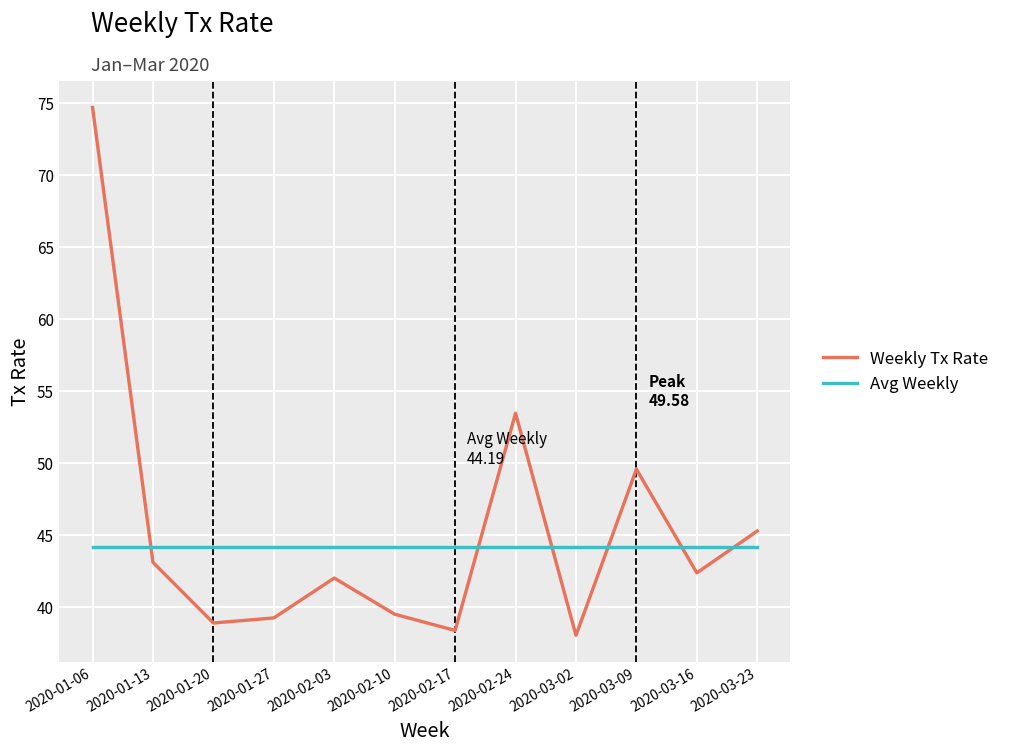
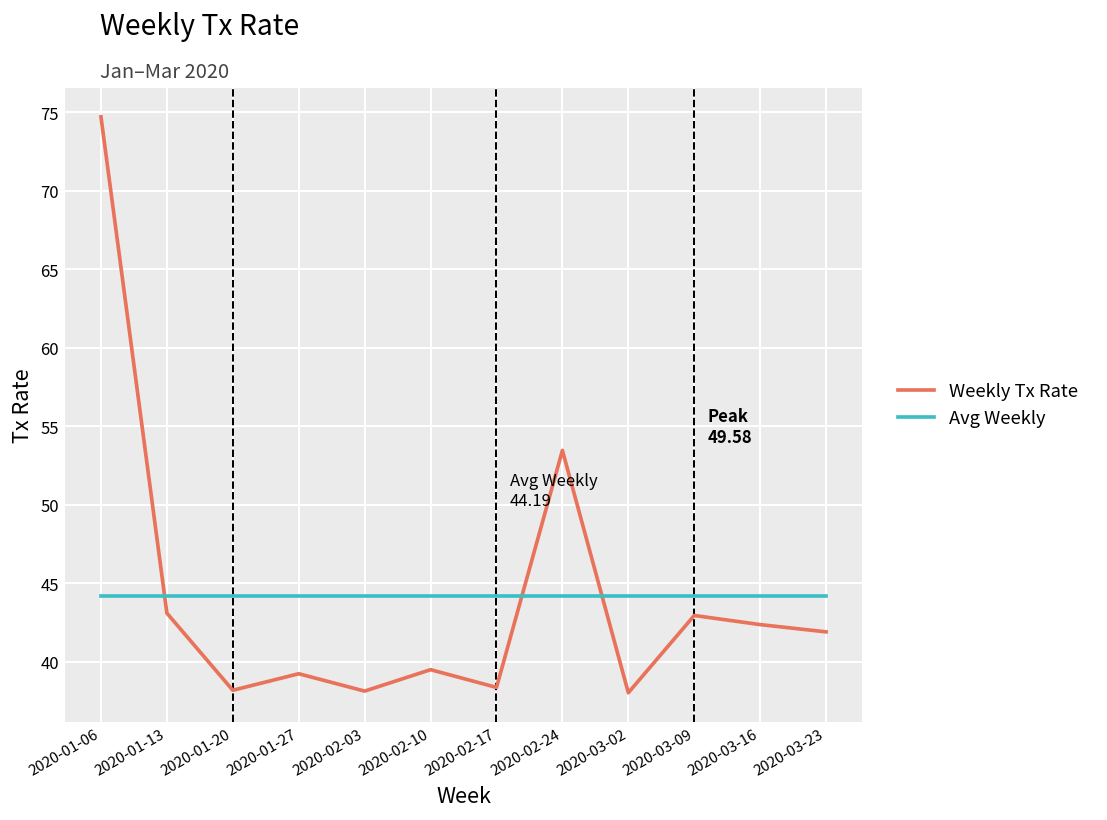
Weekly Tx Rate, 2020-01-20: 38.9 -> 38.2
Weekly Tx Rate, 2020-02-03: 42.0 -> 38.1
Weekly Tx Rate, 2020-03-09: 49.6 -> 43.0
Weekly Tx Rate, 2020-03-23: 45.3 -> 41.9
